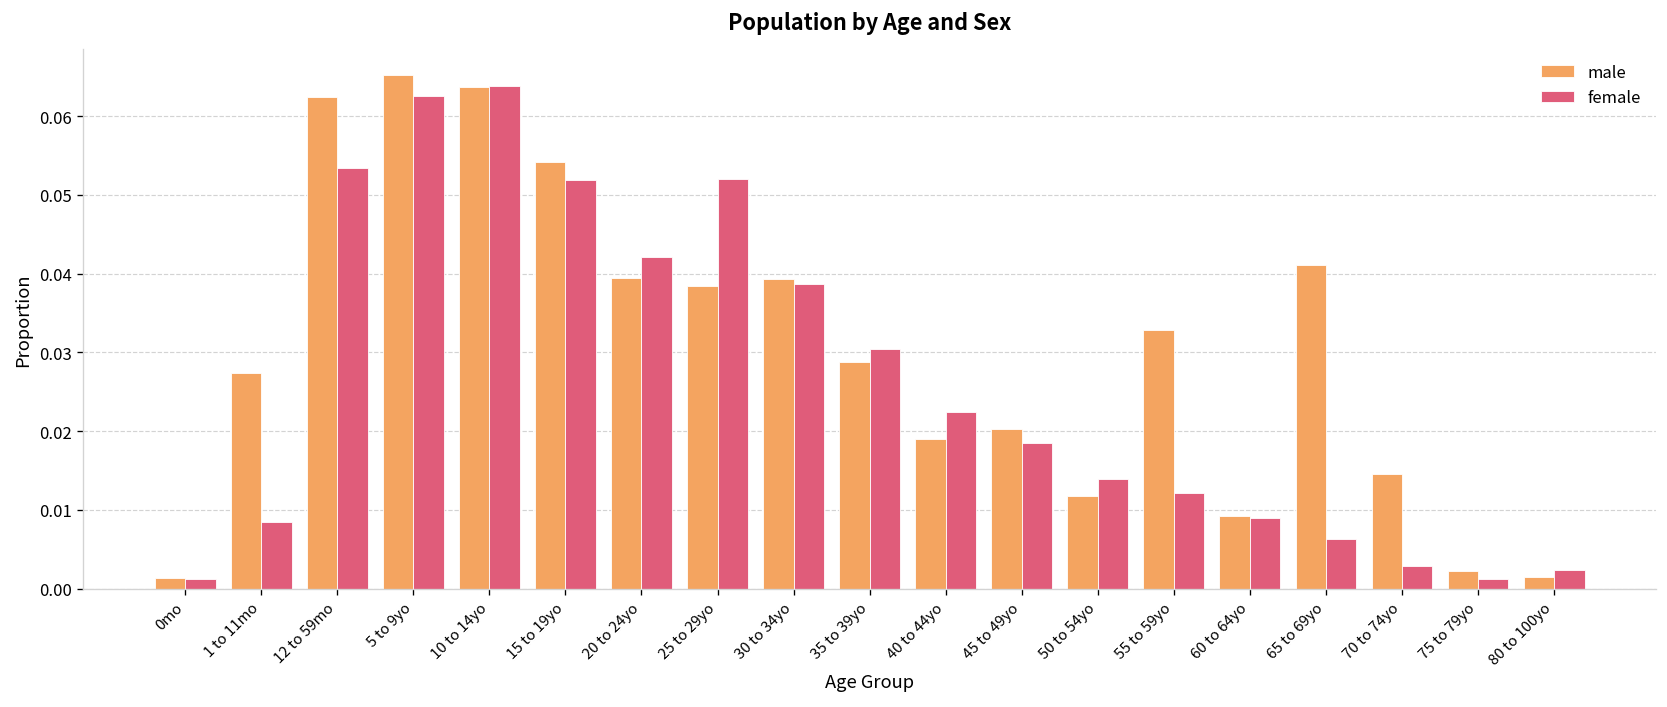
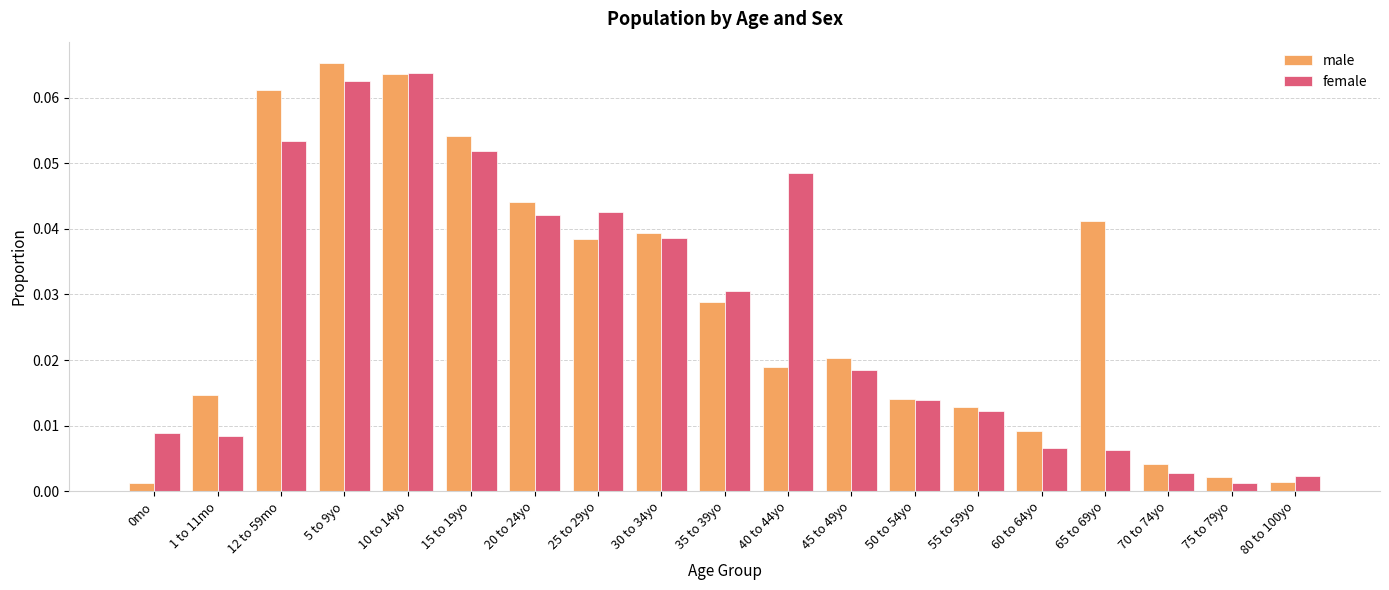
female, 0mo: 0.001 -> 0.009
male, 1 to 11mo: 0.027 -> 0.015
male, 12 to 59mo: 0.062 -> 0.061
male, 20 to 24yo: 0.039 -> 0.044
female, 25 to 29yo: 0.052 -> 0.043
female, 40 to 44yo: 0.022 -> 0.049
male, 50 to 54yo: 0.012 -> 0.014
male, 55 to 59yo: 0.033 -> 0.013
female, 60 to 64yo: 0.009 -> 0.007
male, 70 to 74yo: 0.015 -> 0.004
